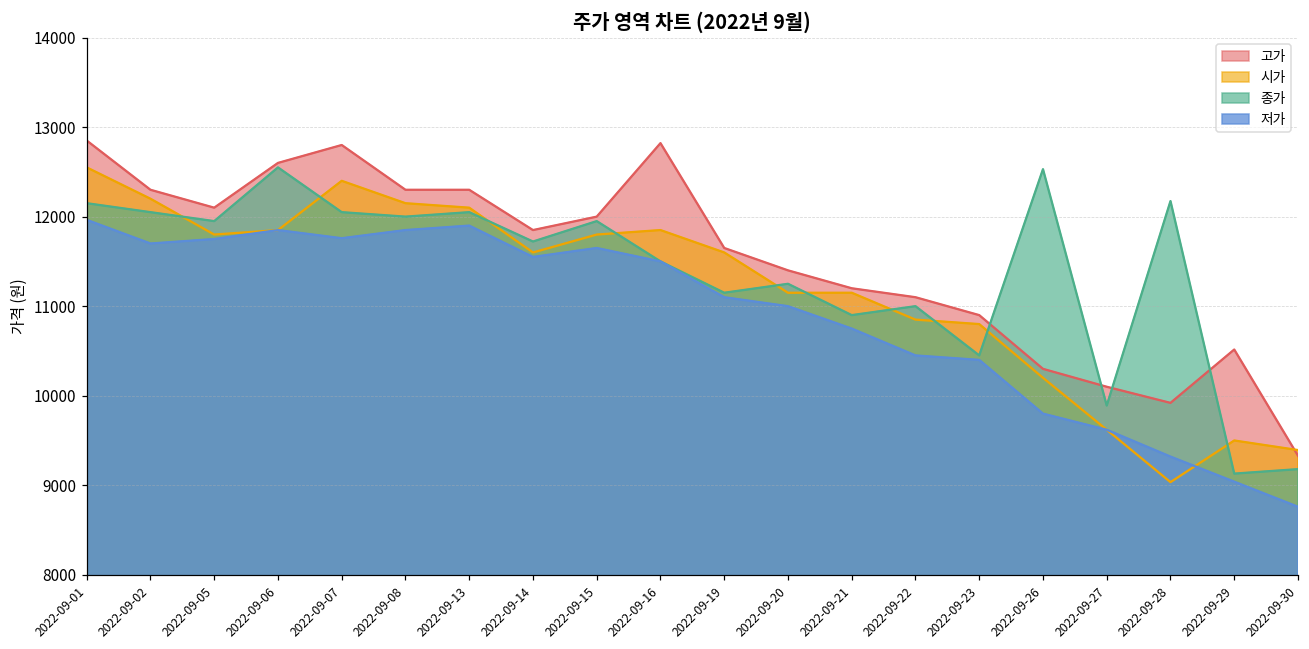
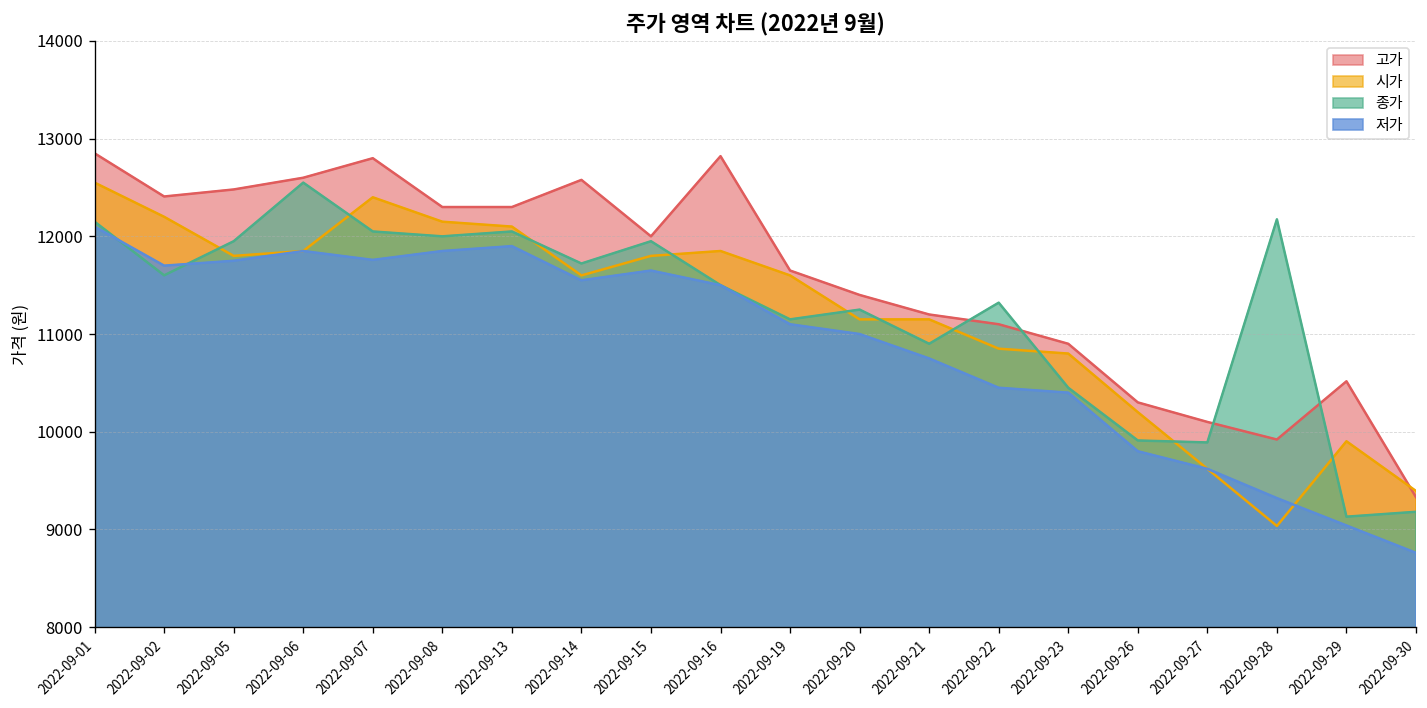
저가, 2022-09-01: 12000 -> 12100
고가, 2022-09-02: 12300 -> 12400
종가, 2022-09-02: 12100 -> 11600
고가, 2022-09-05: 12100 -> 12500
고가, 2022-09-14: 11900 -> 12600
종가, 2022-09-22: 11000 -> 11300
종가, 2022-09-26: 12500 -> 9900
시가, 2022-09-29: 9500 -> 9900
